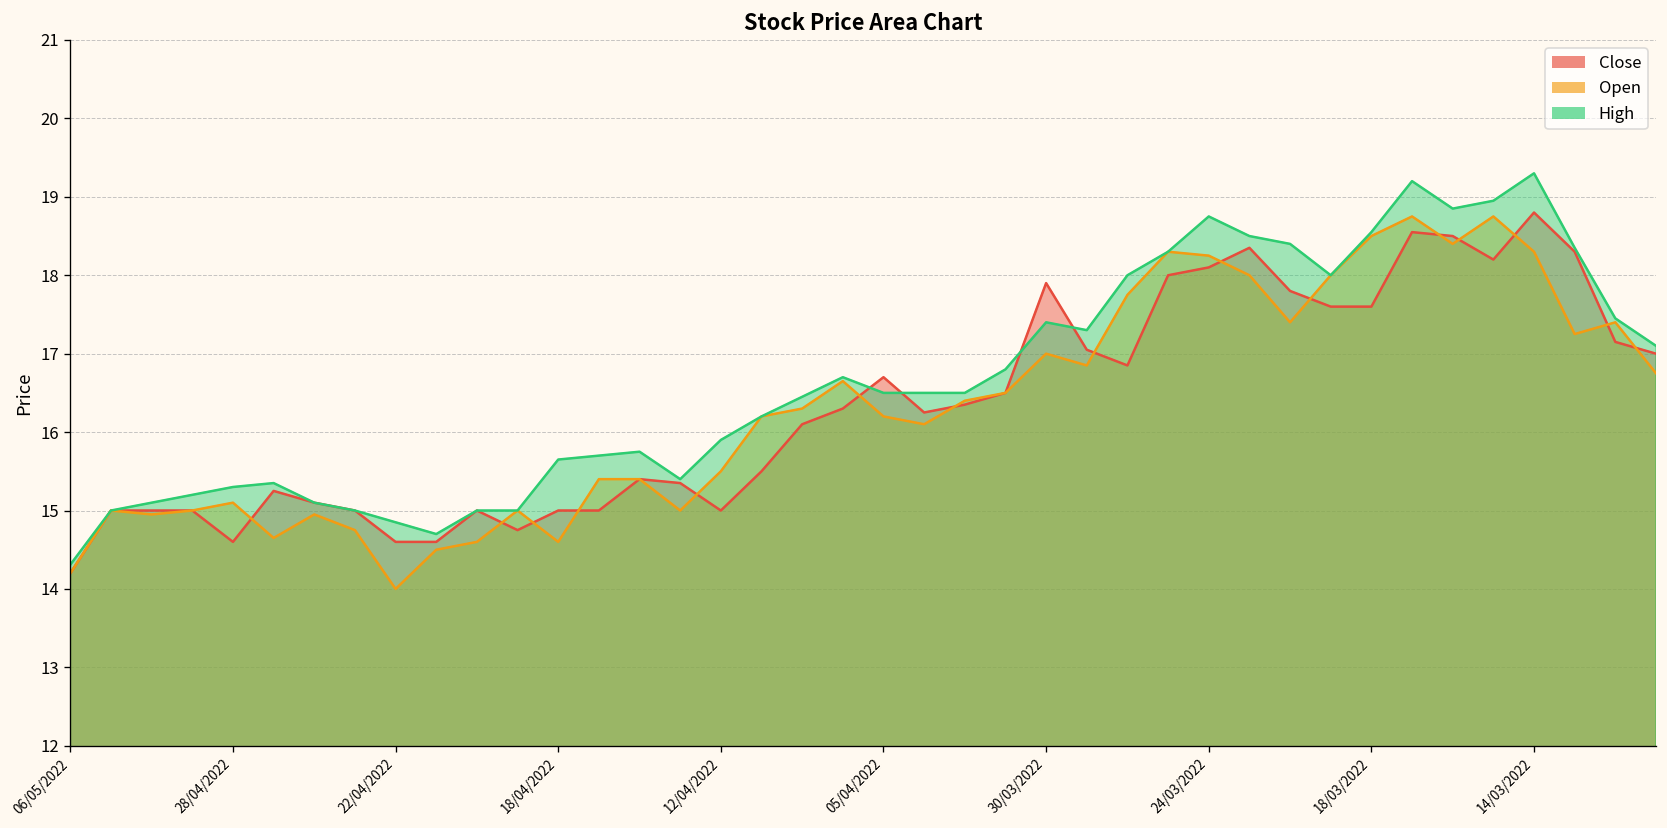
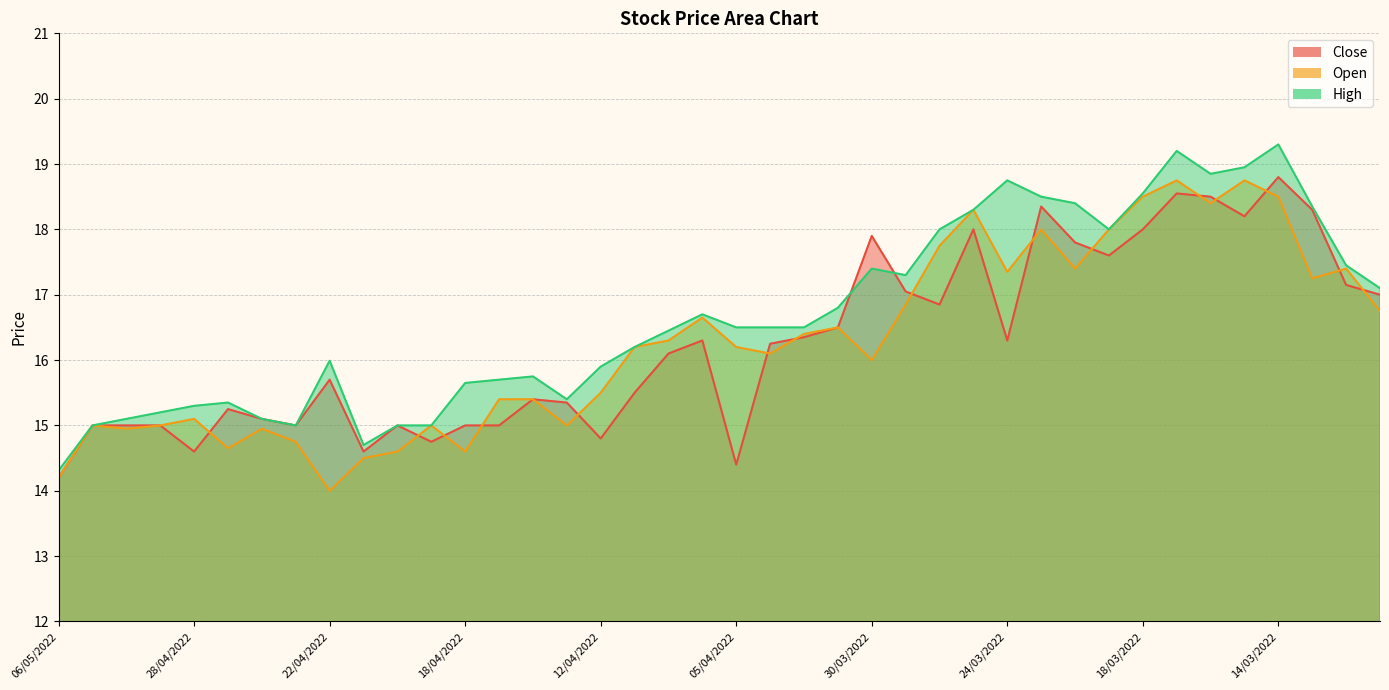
Close, 22/04/2022: 14.6 -> 15.7
High, 22/04/2022: 14.9 -> 16.0
Close, 12/04/2022: 15.0 -> 14.8
Close, 05/04/2022: 16.7 -> 14.4
Open, 30/03/2022: 17 -> 16
Close, 24/03/2022: 18.1 -> 16.3
Open, 24/03/2022: 18.3 -> 17.4
Close, 18/03/2022: 17.6 -> 18.0
Open, 14/03/2022: 18.3 -> 18.5
